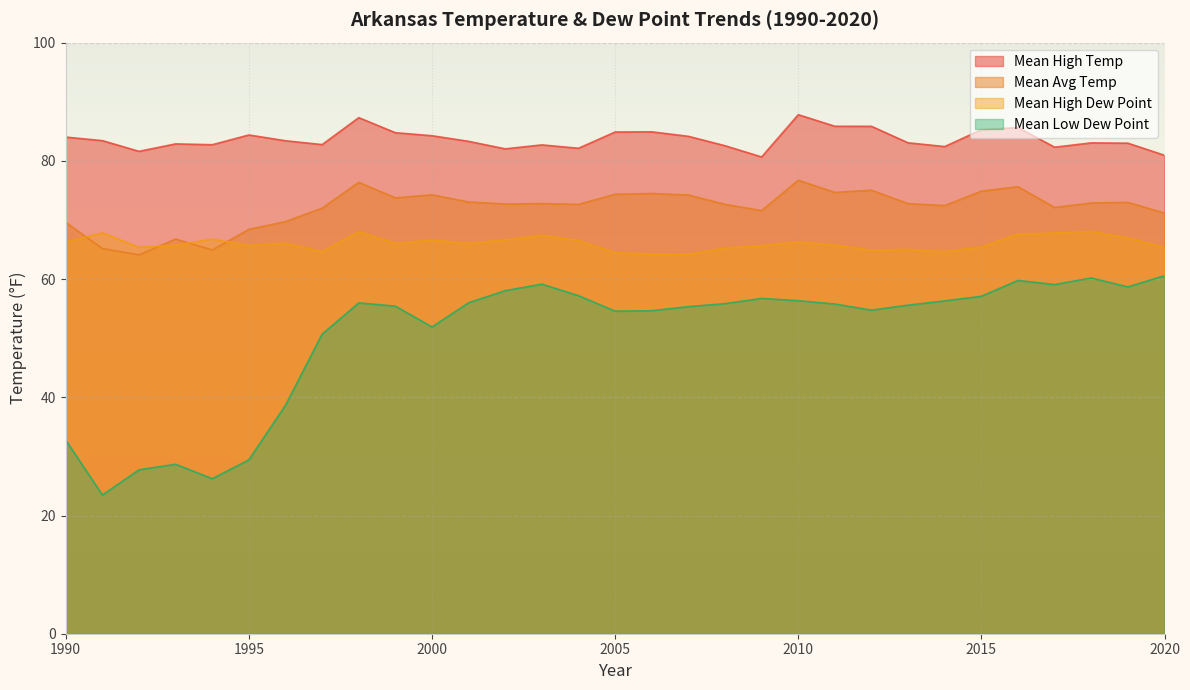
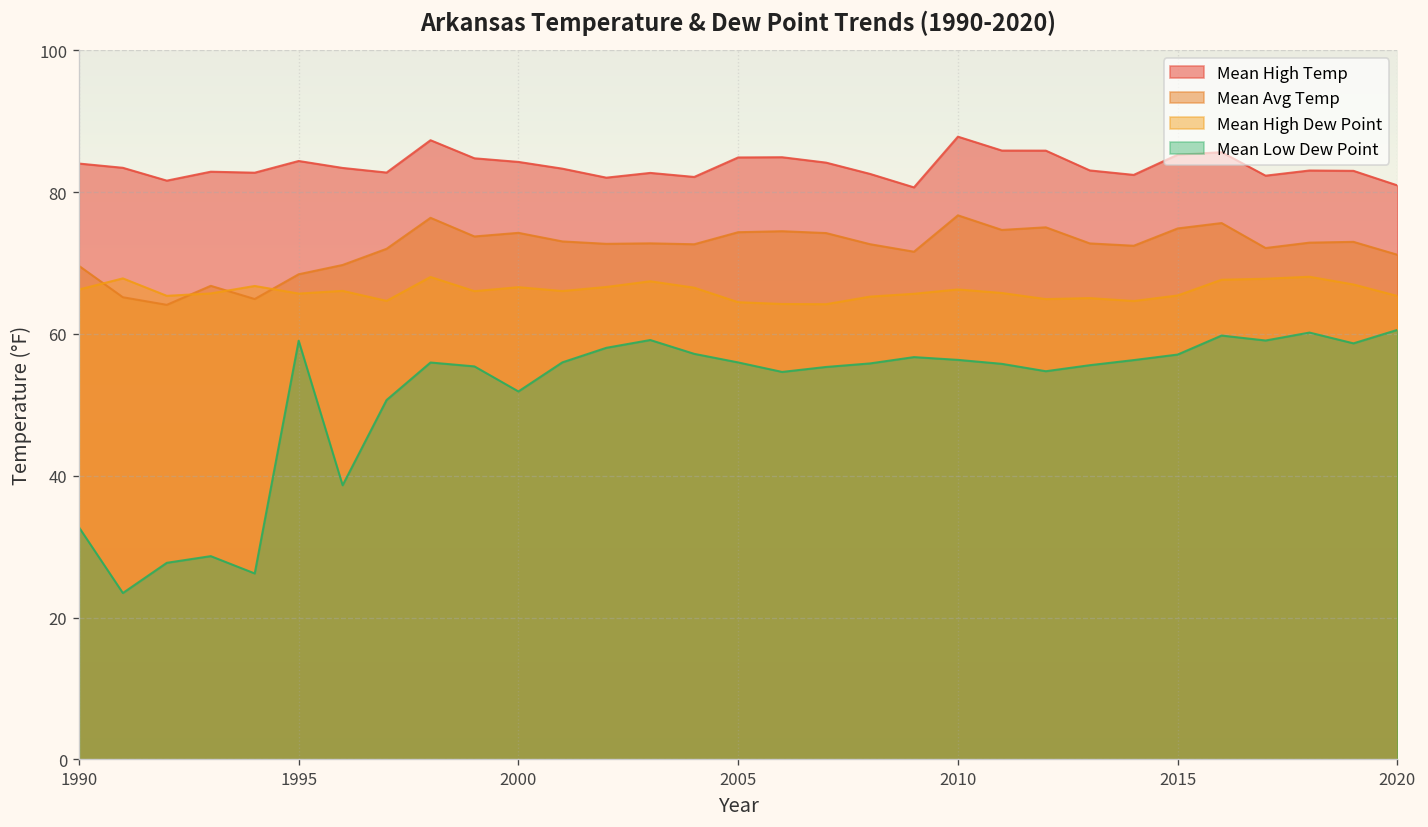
Mean Low Dew Point, 1995: 29 -> 59
Mean Low Dew Point, 2005: 55 -> 56
